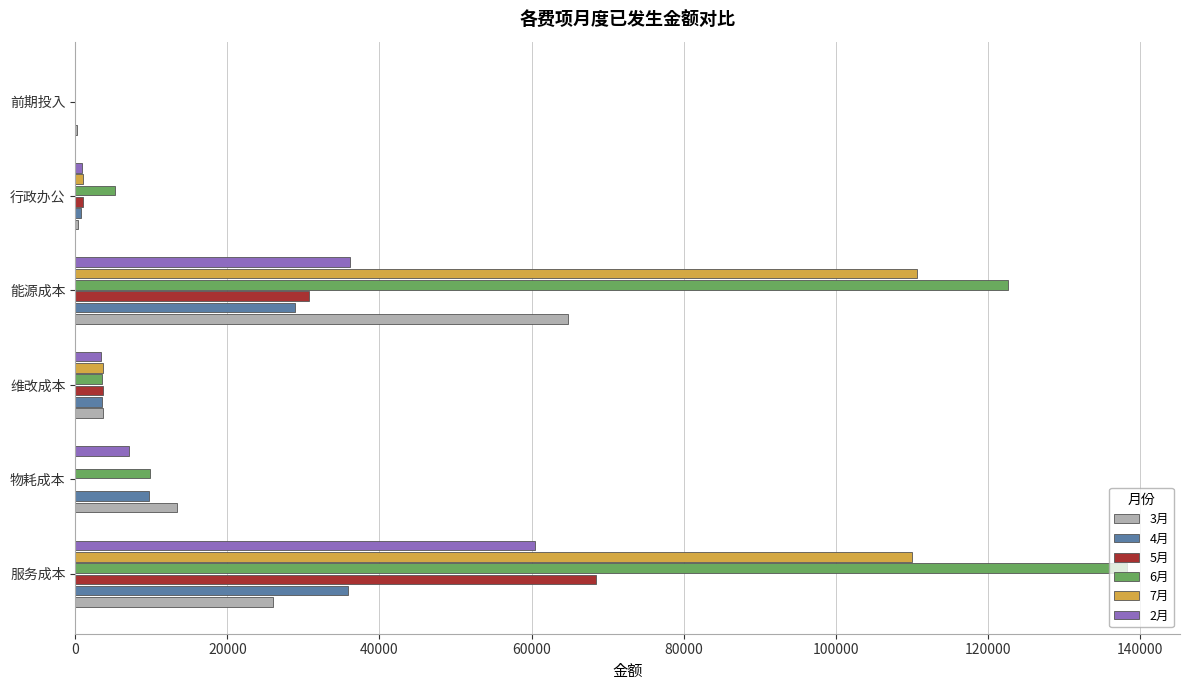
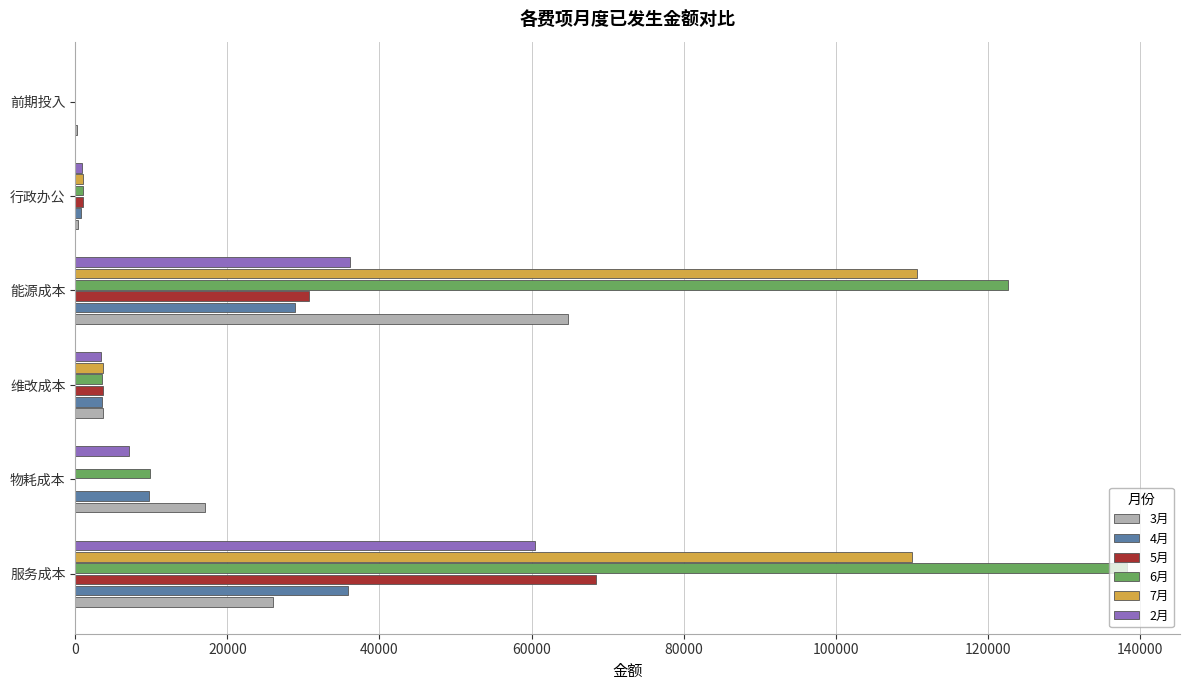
6月, 行政办公: 5000 -> 1000
3月, 物耗成本: 13000 -> 17000
